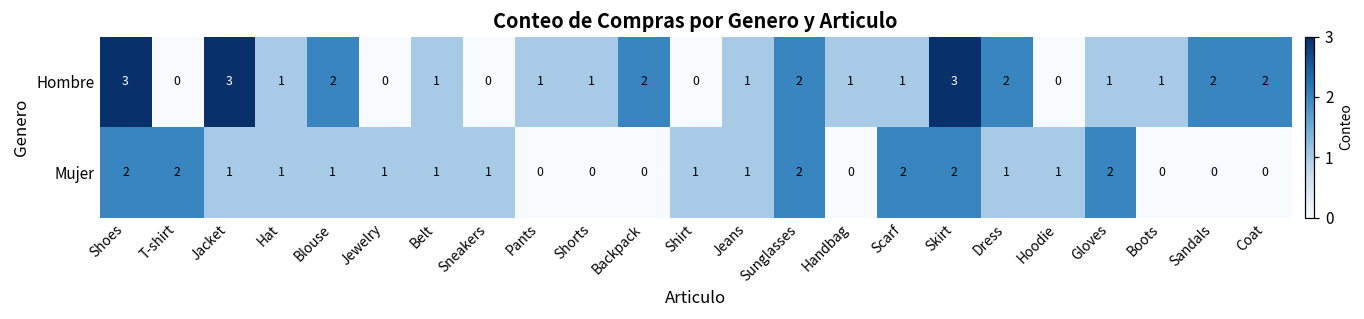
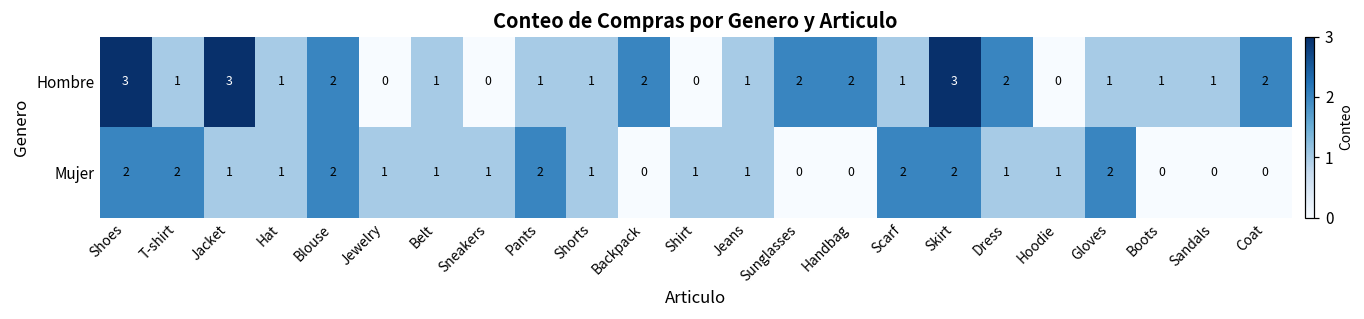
Hombre, T-shirt: 0 -> 1
Hombre, Handbag: 1 -> 2
Hombre, Sandals: 2 -> 1
Mujer, Blouse: 1 -> 2
Mujer, Pants: 0 -> 2
Mujer, Shorts: 0 -> 1
Mujer, Sunglasses: 2 -> 0
